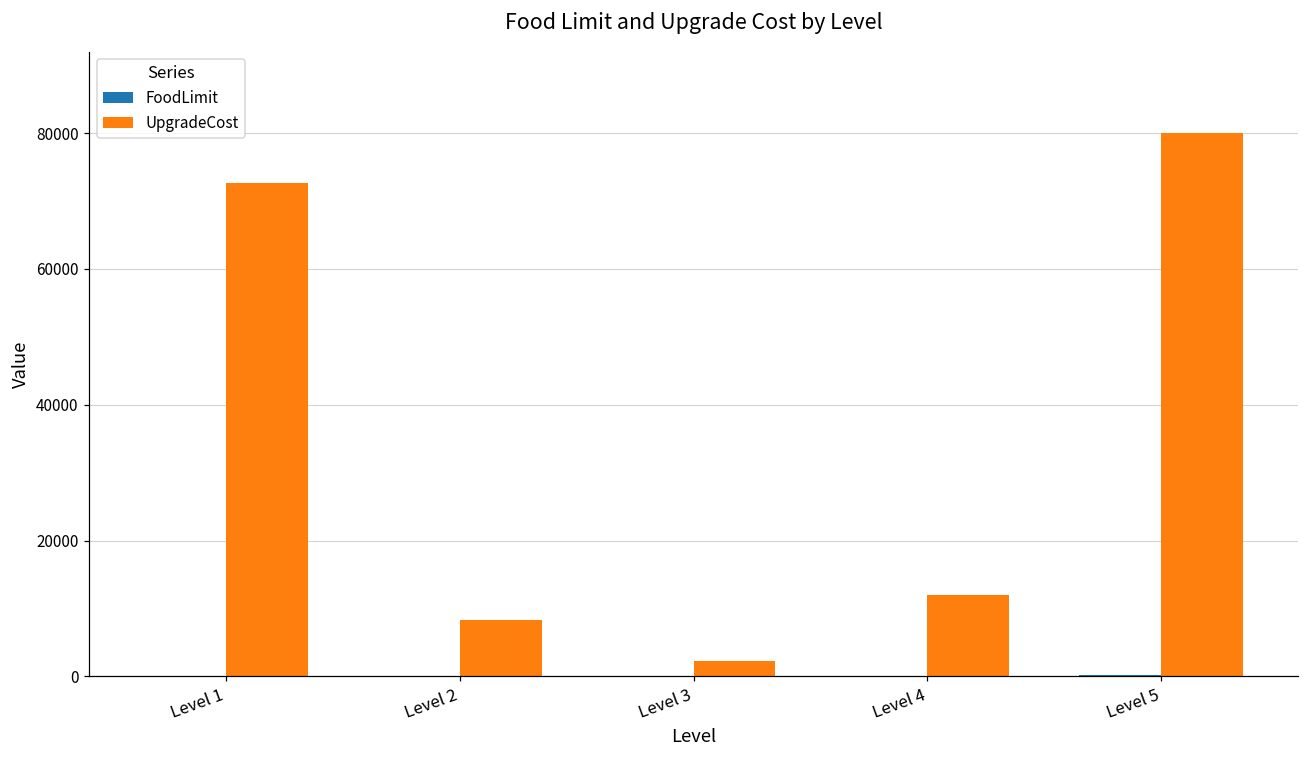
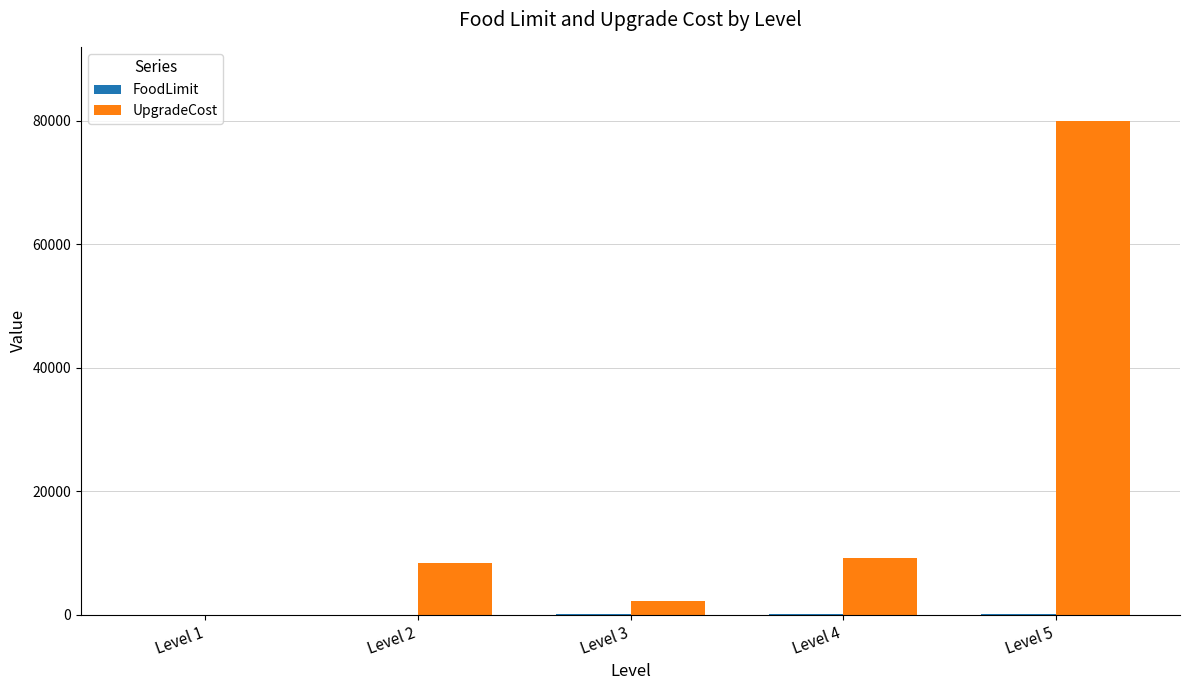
UpgradeCost, Level 1: 73000 -> 0
UpgradeCost, Level 4: 12000 -> 9000
